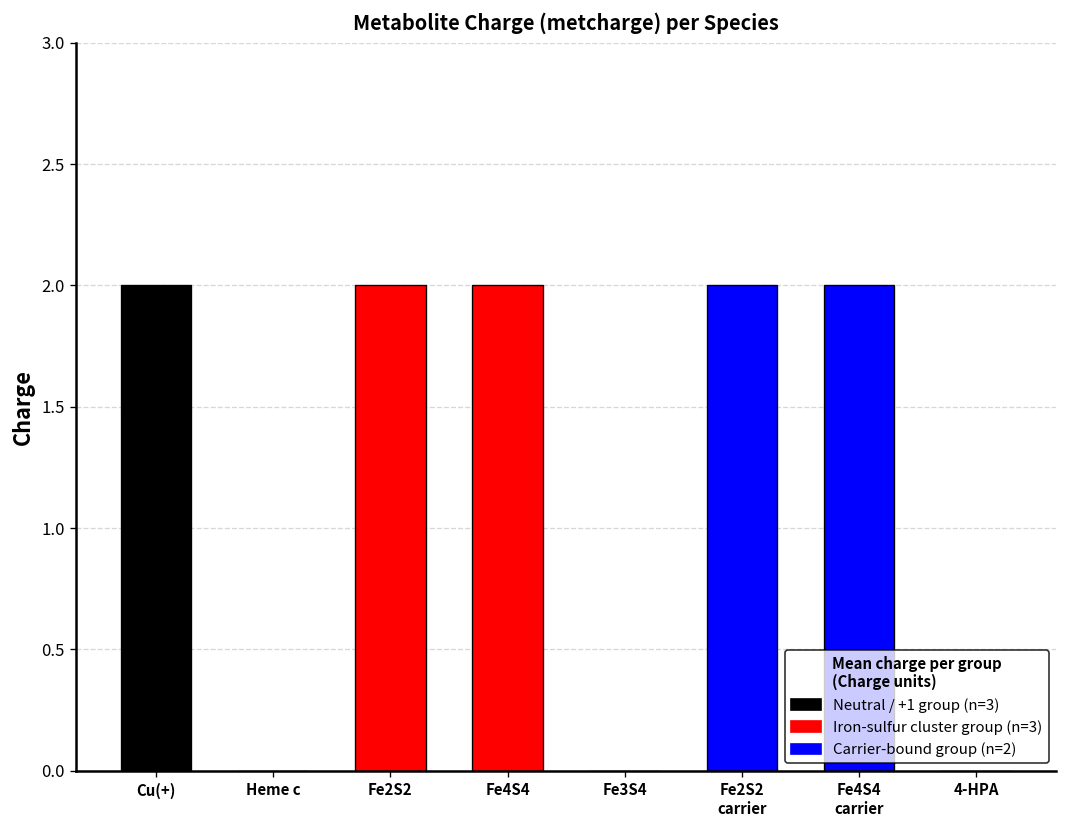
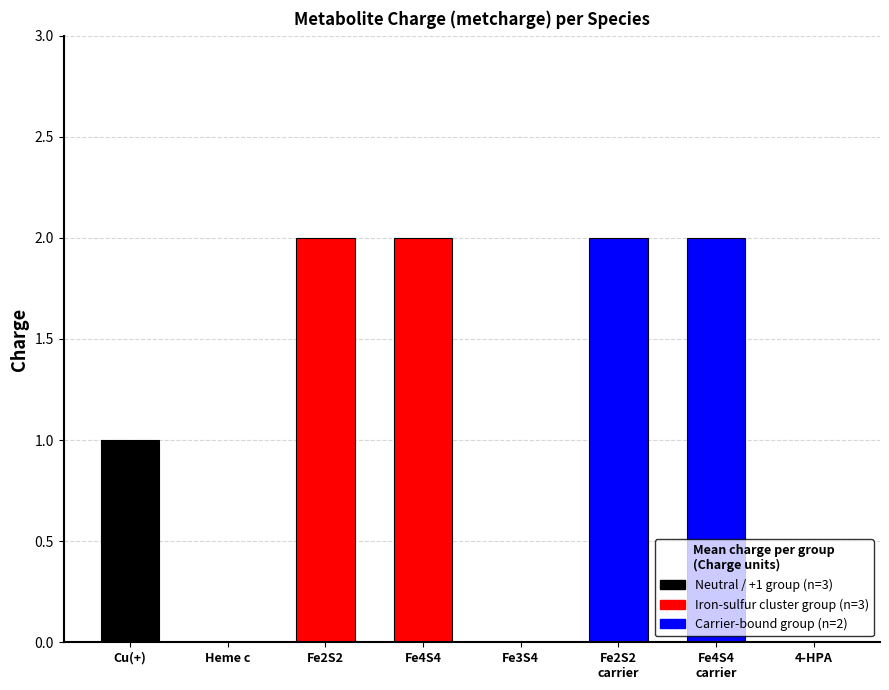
Cu(+): 2 -> 1
